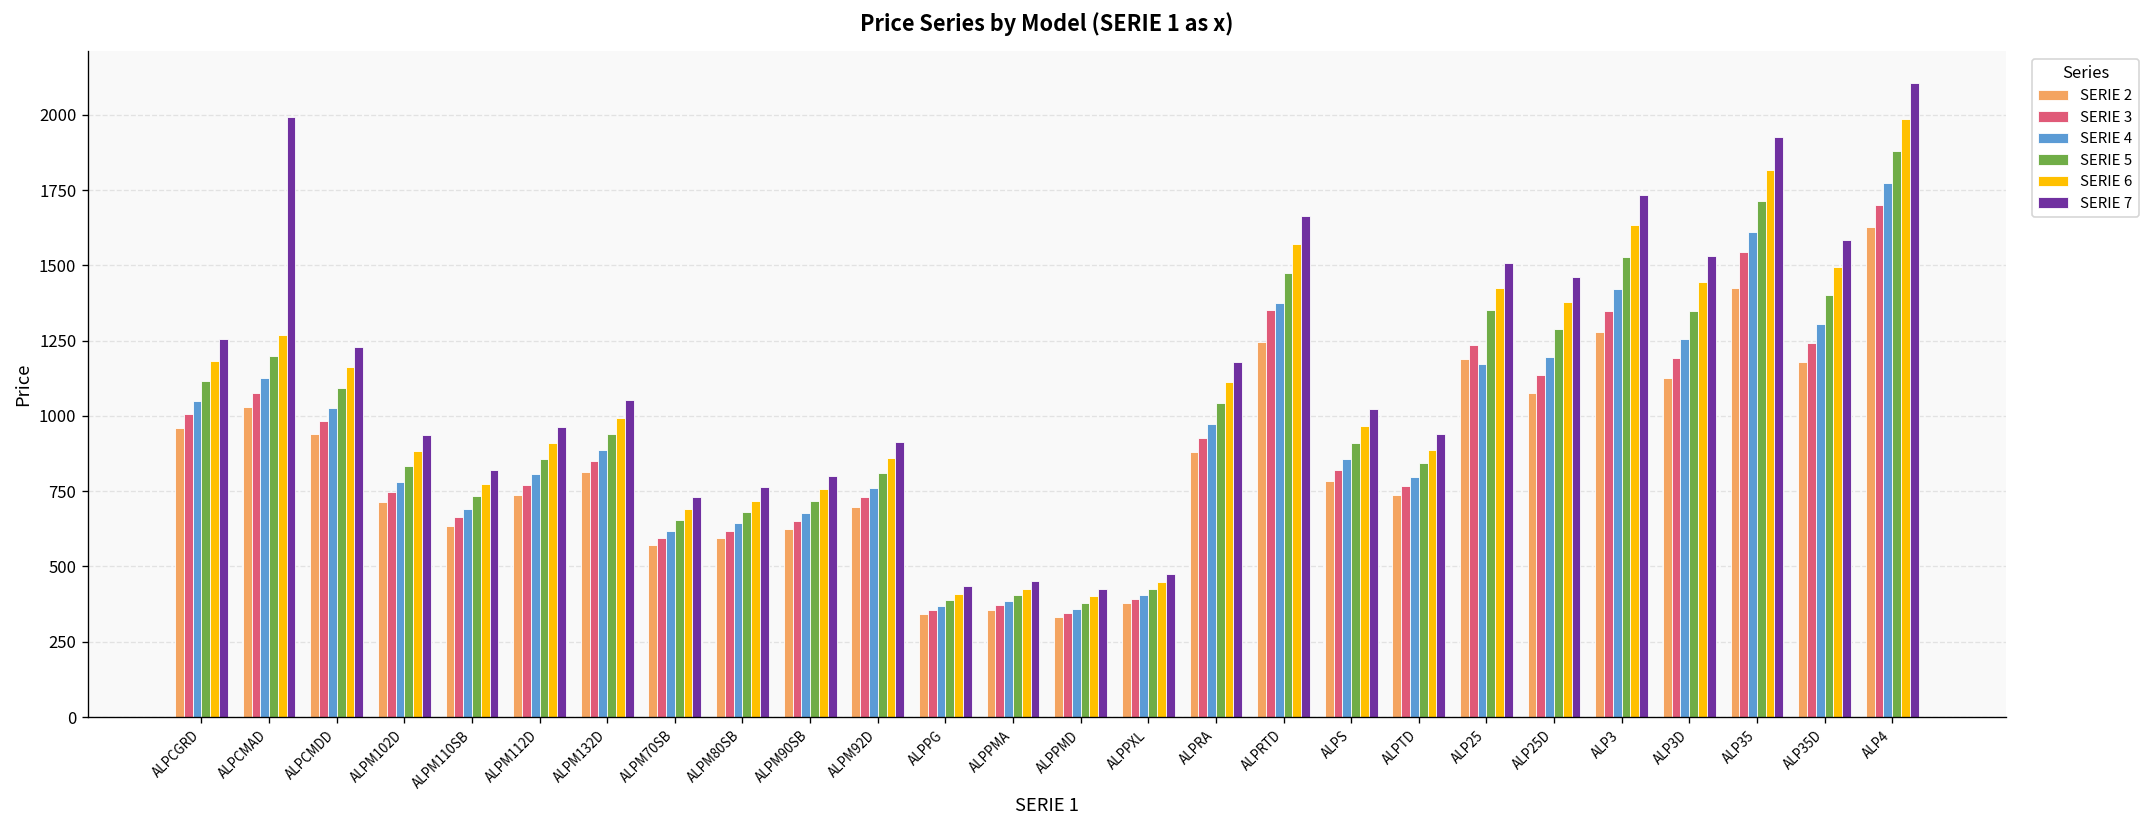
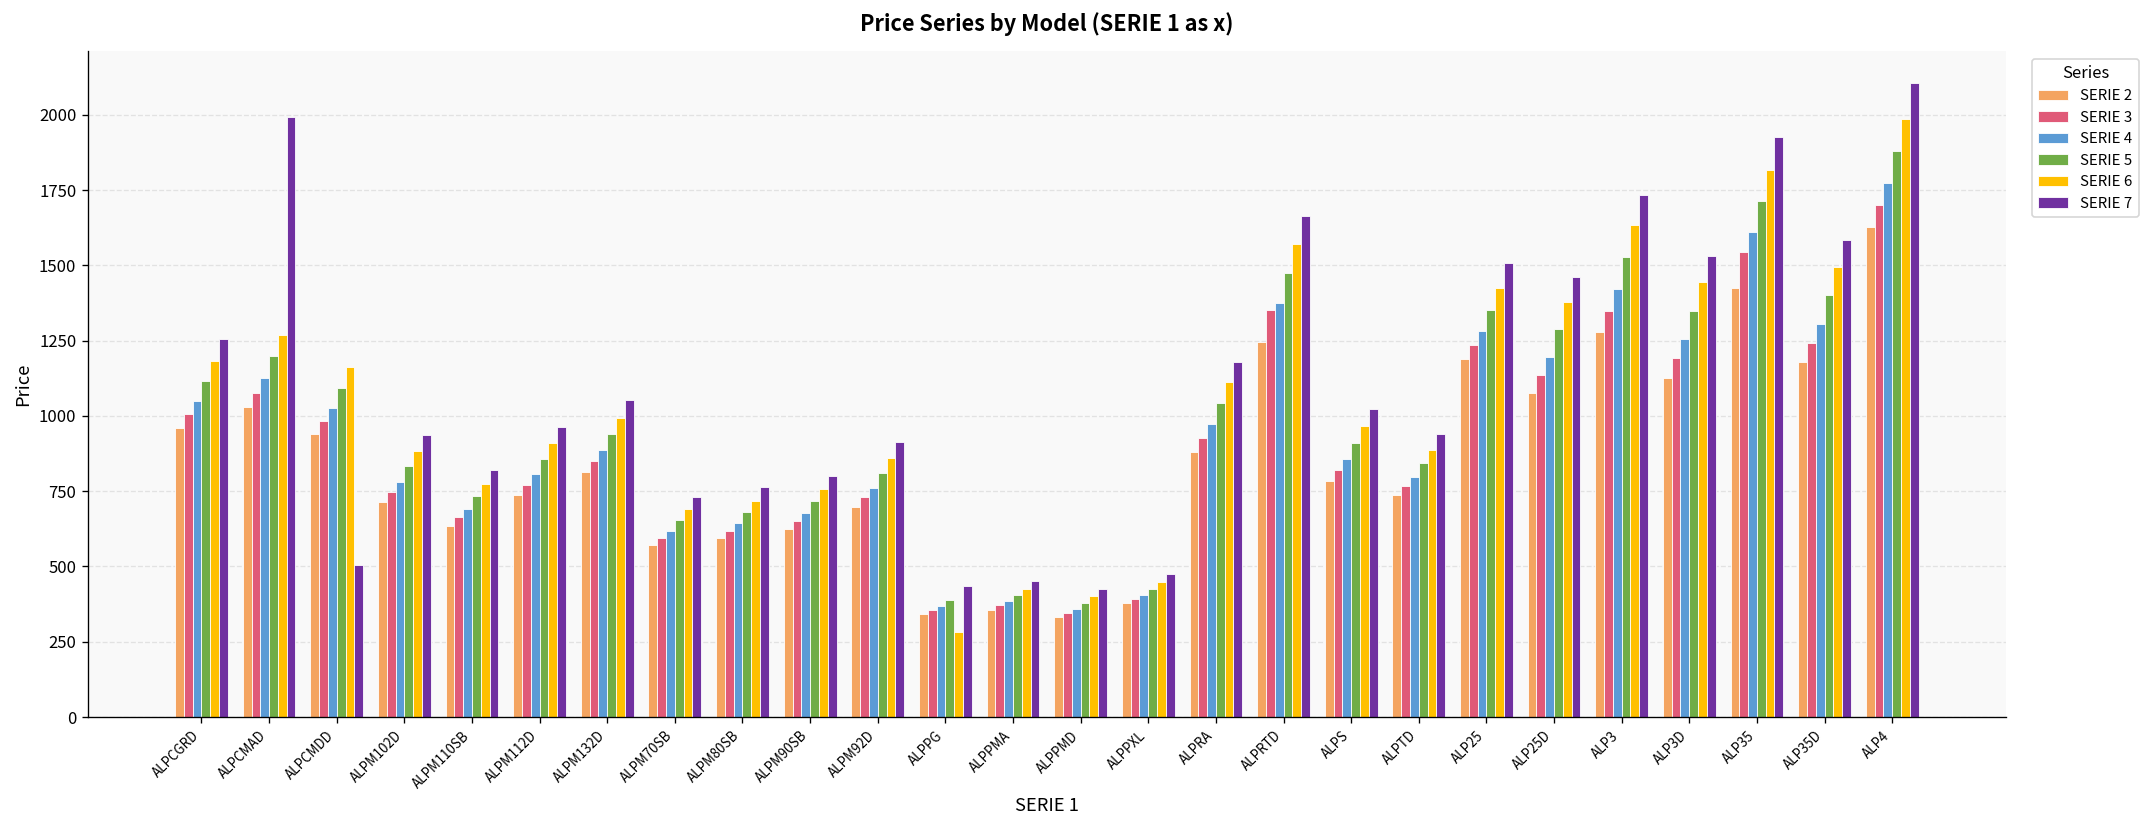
SERIE 7, ALPCMDD: 1230 -> 510
SERIE 6, ALPPG: 410 -> 280
SERIE 4, ALP25: 1170 -> 1280
